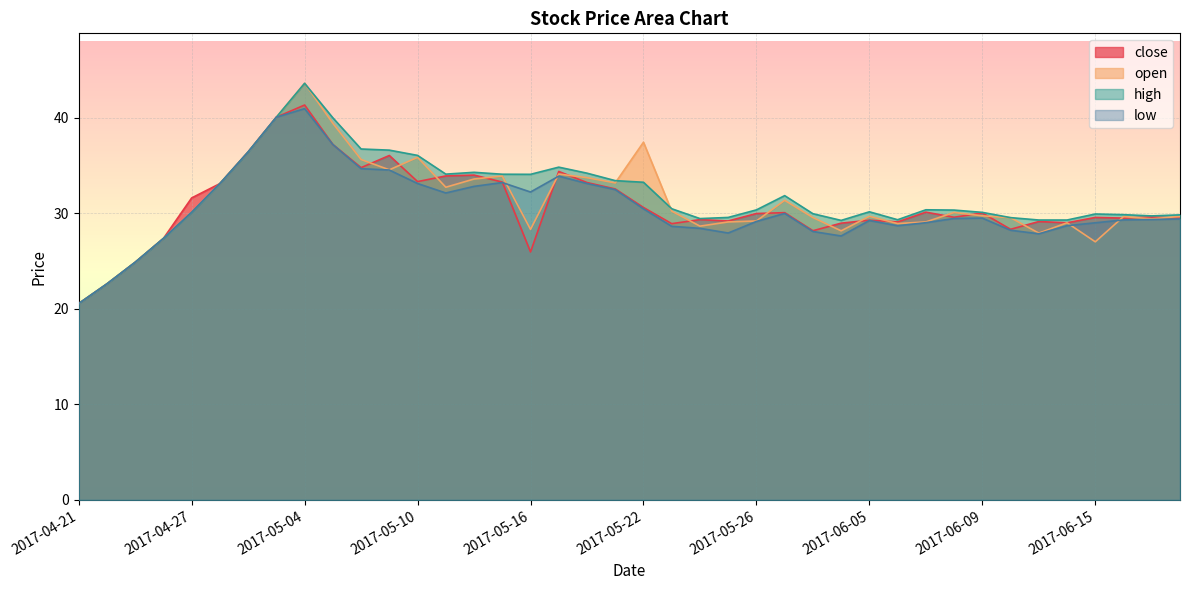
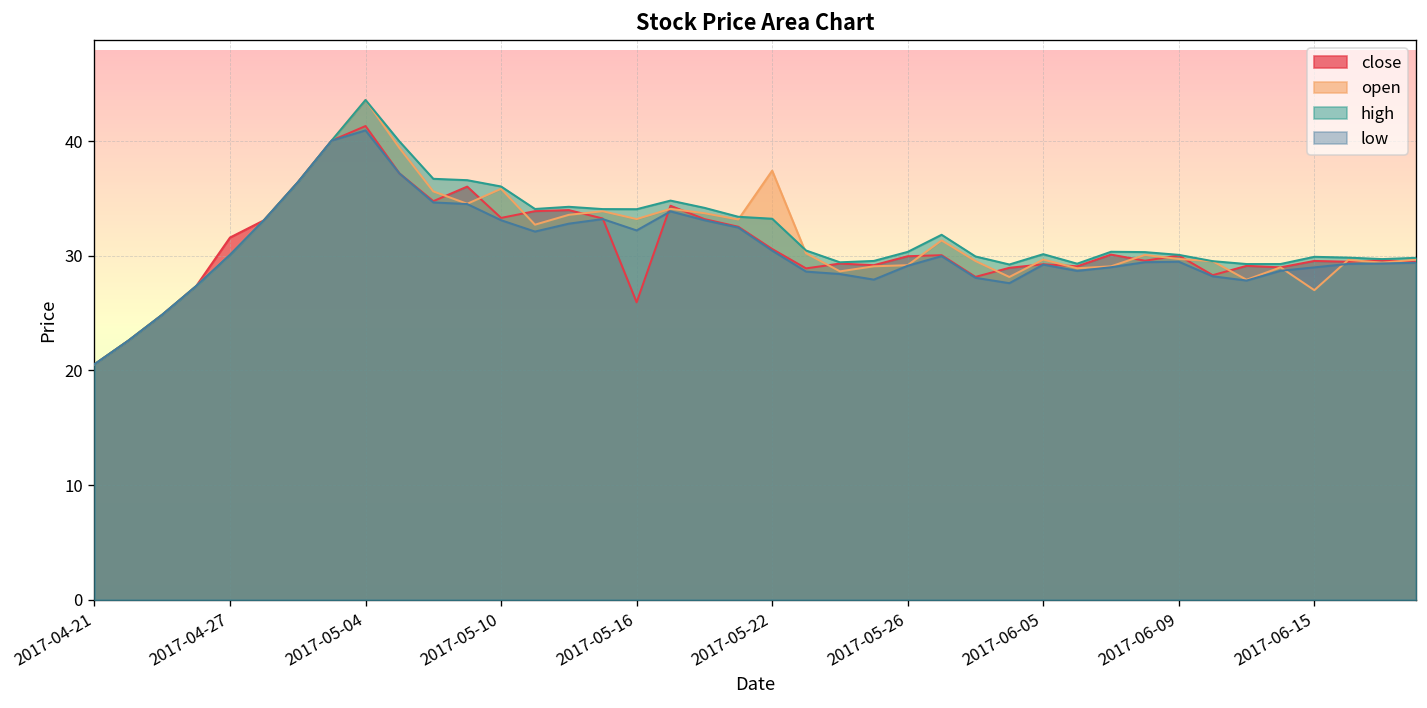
open, 2017-05-16: 28 -> 33
